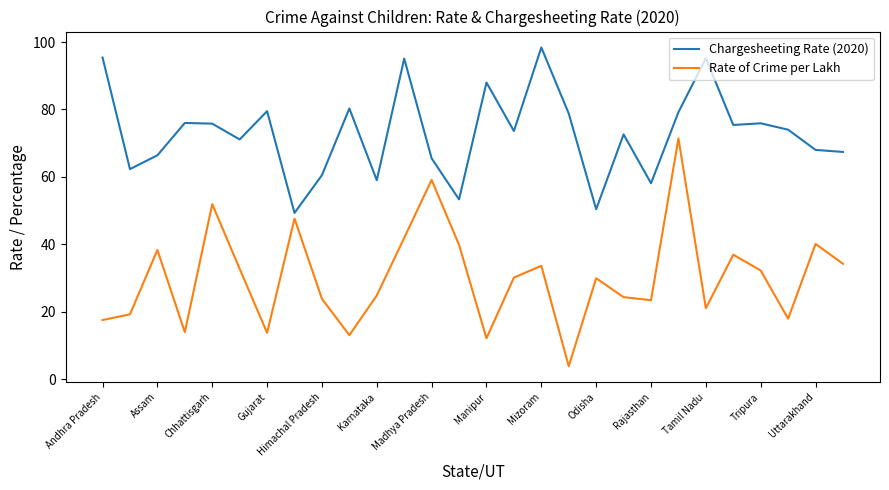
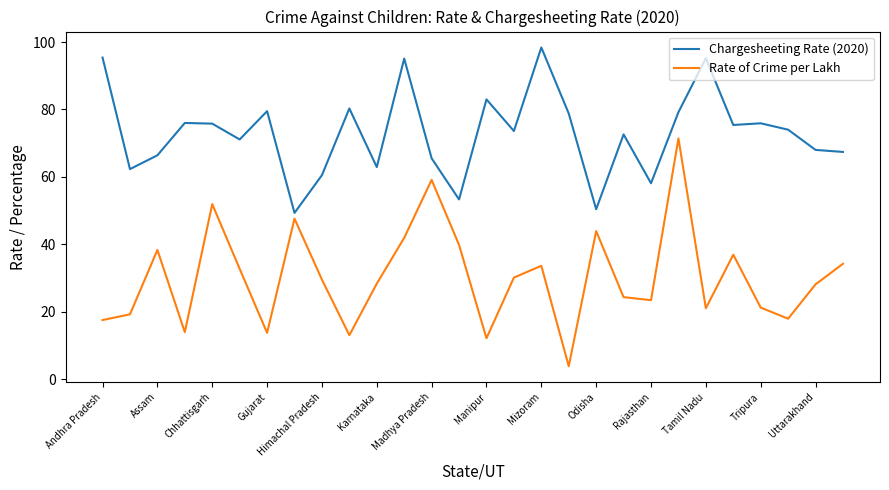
Rate of Crime per Lakh, Himachal Pradesh: 24 -> 30
Chargesheeting Rate (2020), Karnataka: 59 -> 63
Rate of Crime per Lakh, Karnataka: 25 -> 28
Chargesheeting Rate (2020), Manipur: 88 -> 83
Rate of Crime per Lakh, Odisha: 30 -> 44
Rate of Crime per Lakh, Tripura: 32 -> 21
Rate of Crime per Lakh, Uttarakhand: 40 -> 28
